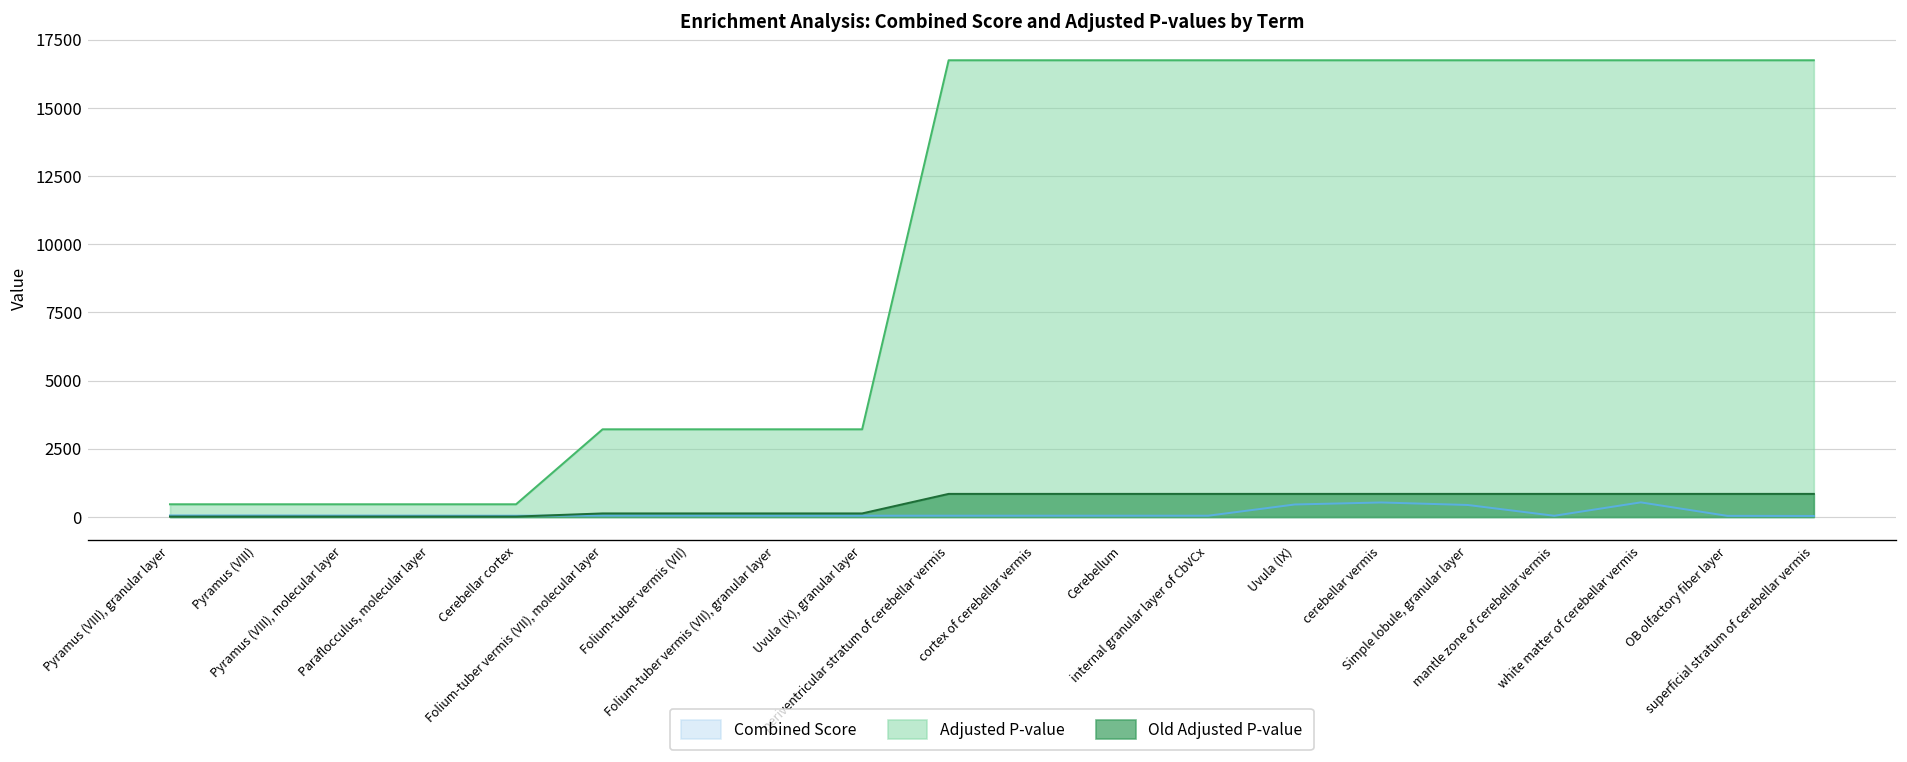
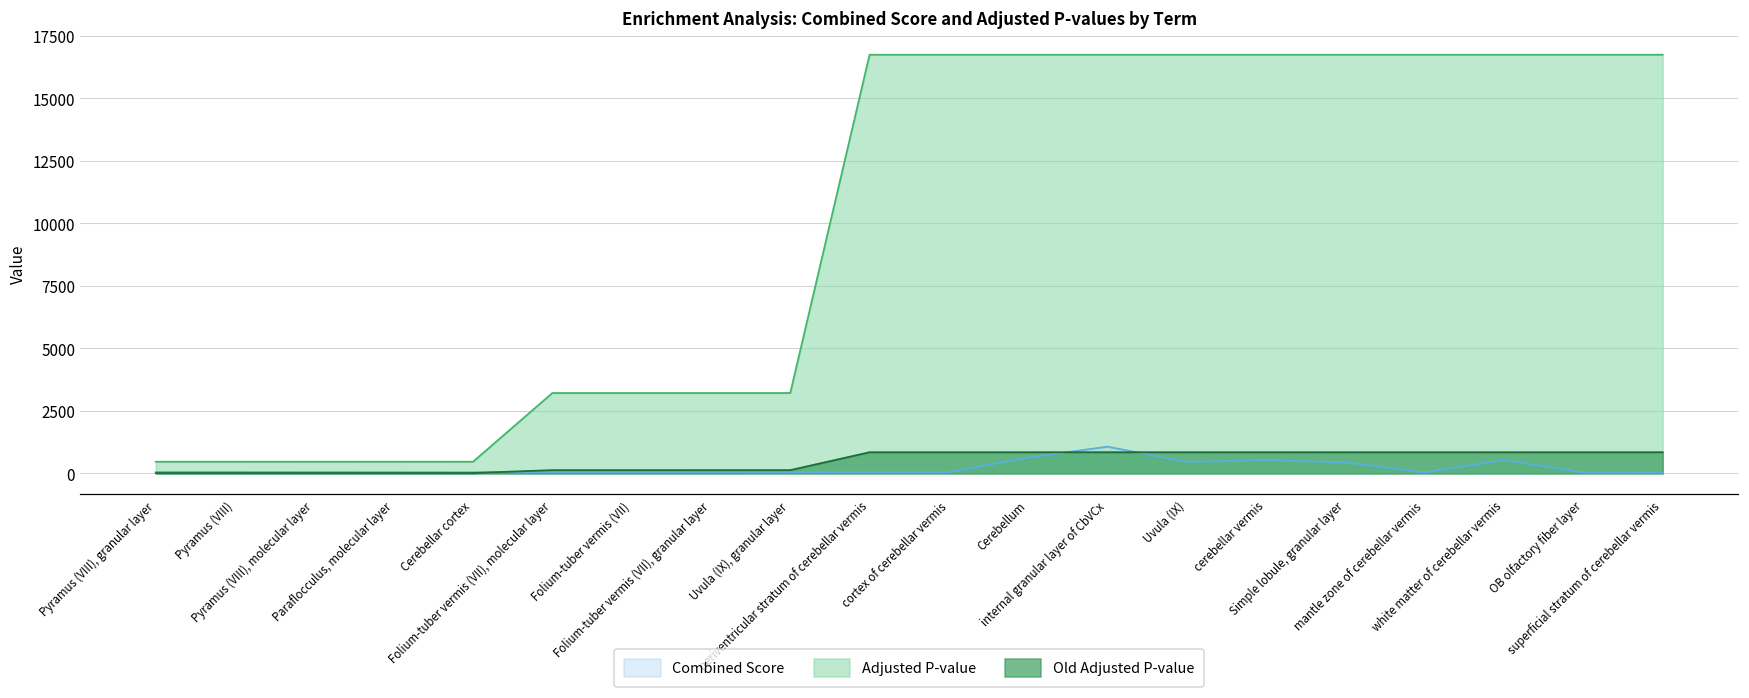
Combined Score, Cerebellum: 0 -> 600
Combined Score, internal granular layer of CbVCx: 0 -> 1100
